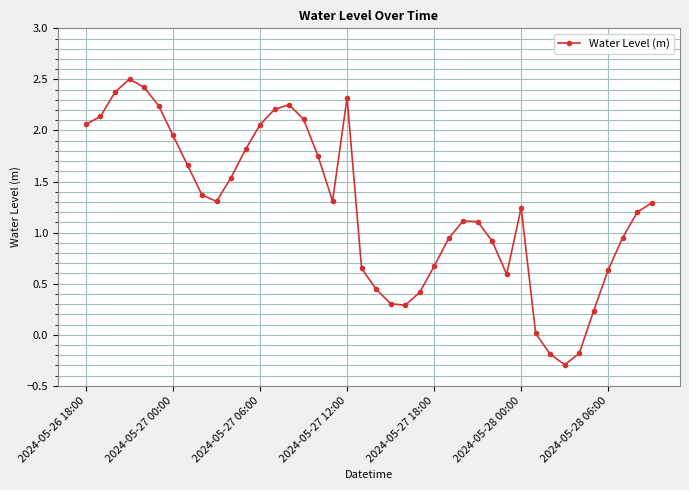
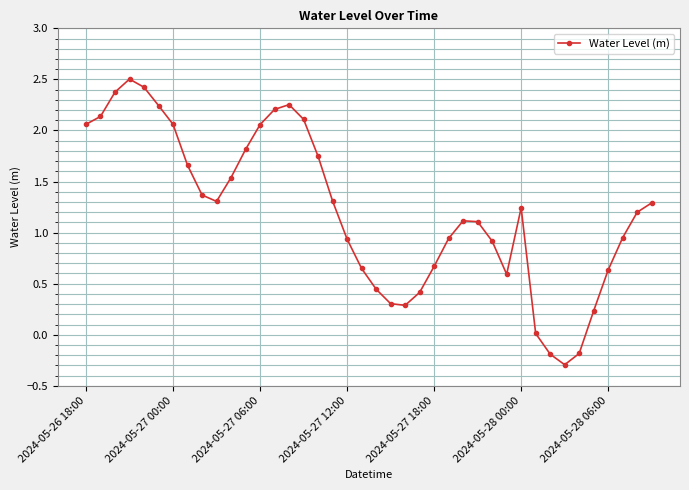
2024-05-27 00:00: 1.95 -> 2.06
2024-05-27 12:00: 2.32 -> 0.94
